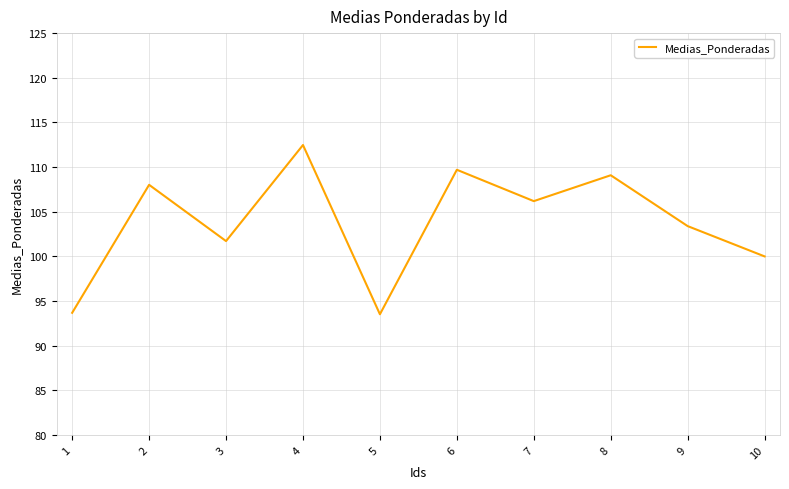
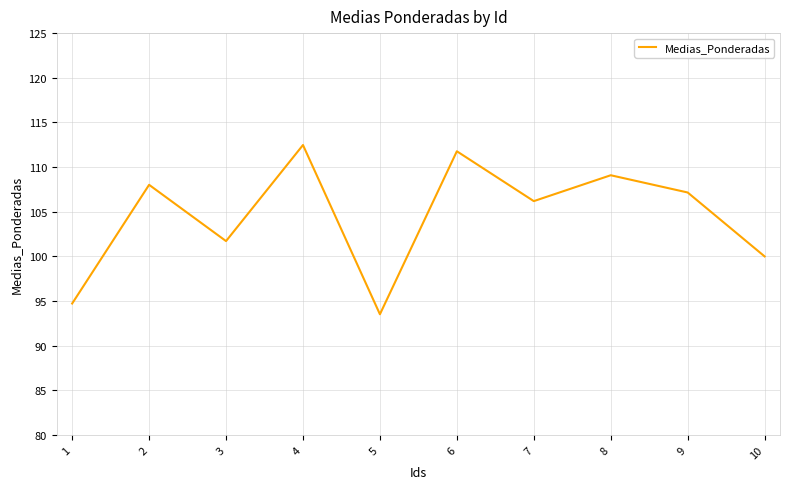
1: 94 -> 95
6: 110 -> 112
9: 103 -> 107
